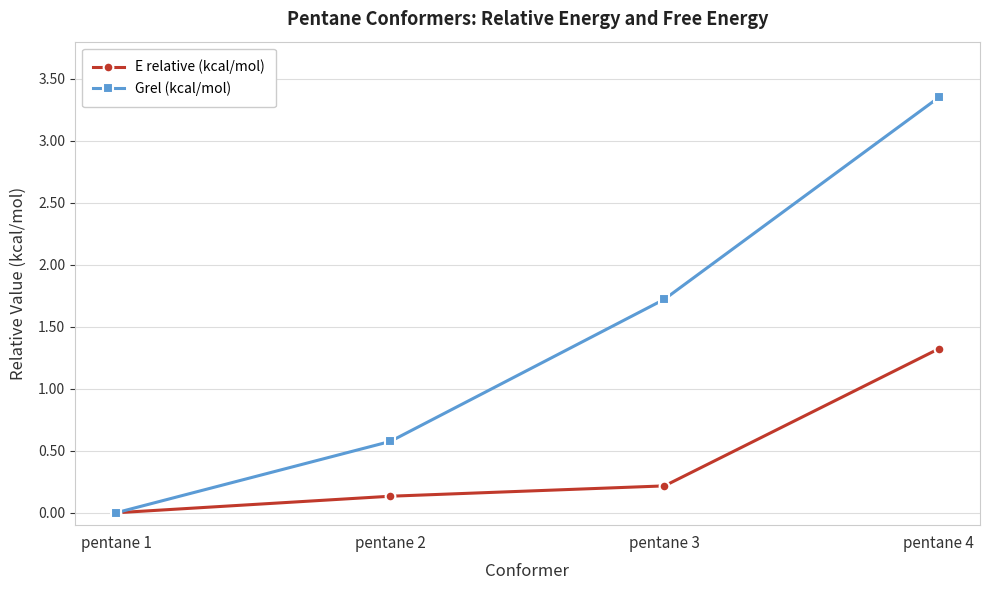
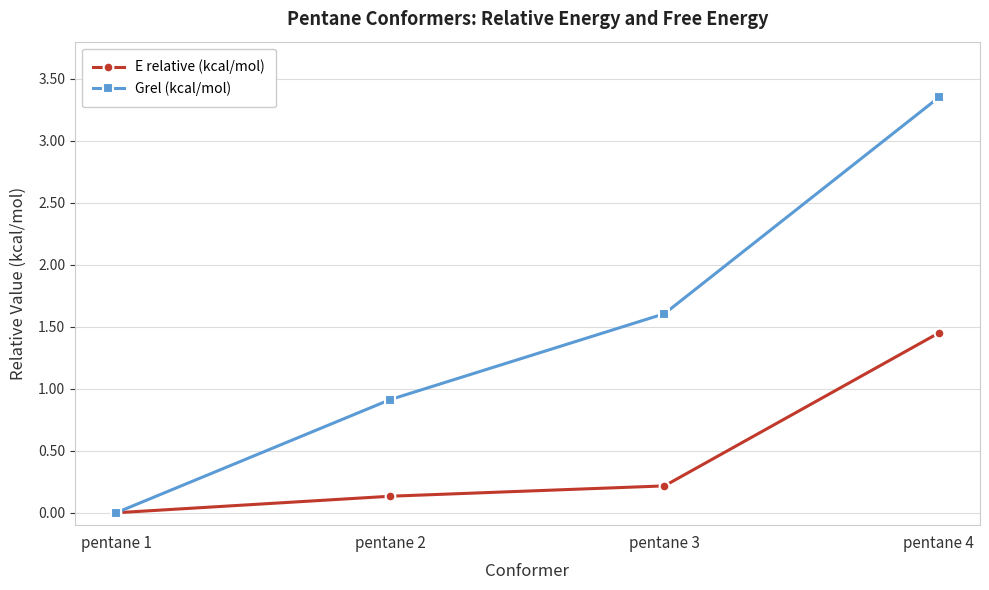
Grel (kcal/mol), pentane 2: 0.58 -> 0.91
Grel (kcal/mol), pentane 3: 1.72 -> 1.61
E relative (kcal/mol), pentane 4: 1.32 -> 1.45
